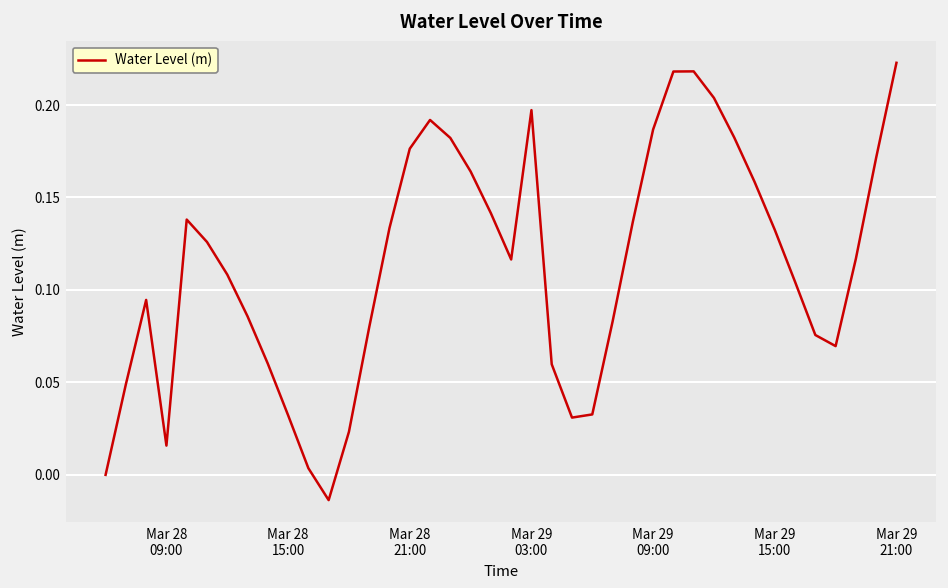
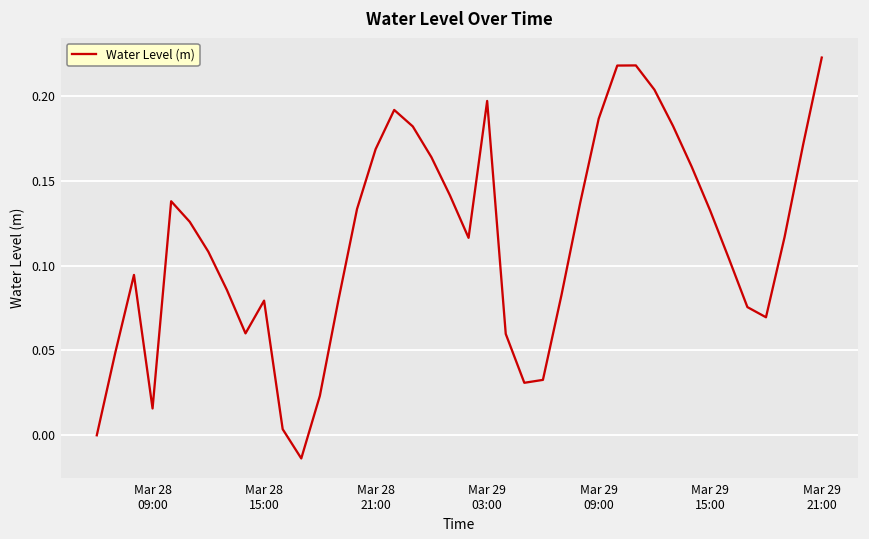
Mar 28 15:00: 0.032 -> 0.079
Mar 28 21:00: 0.176 -> 0.169
